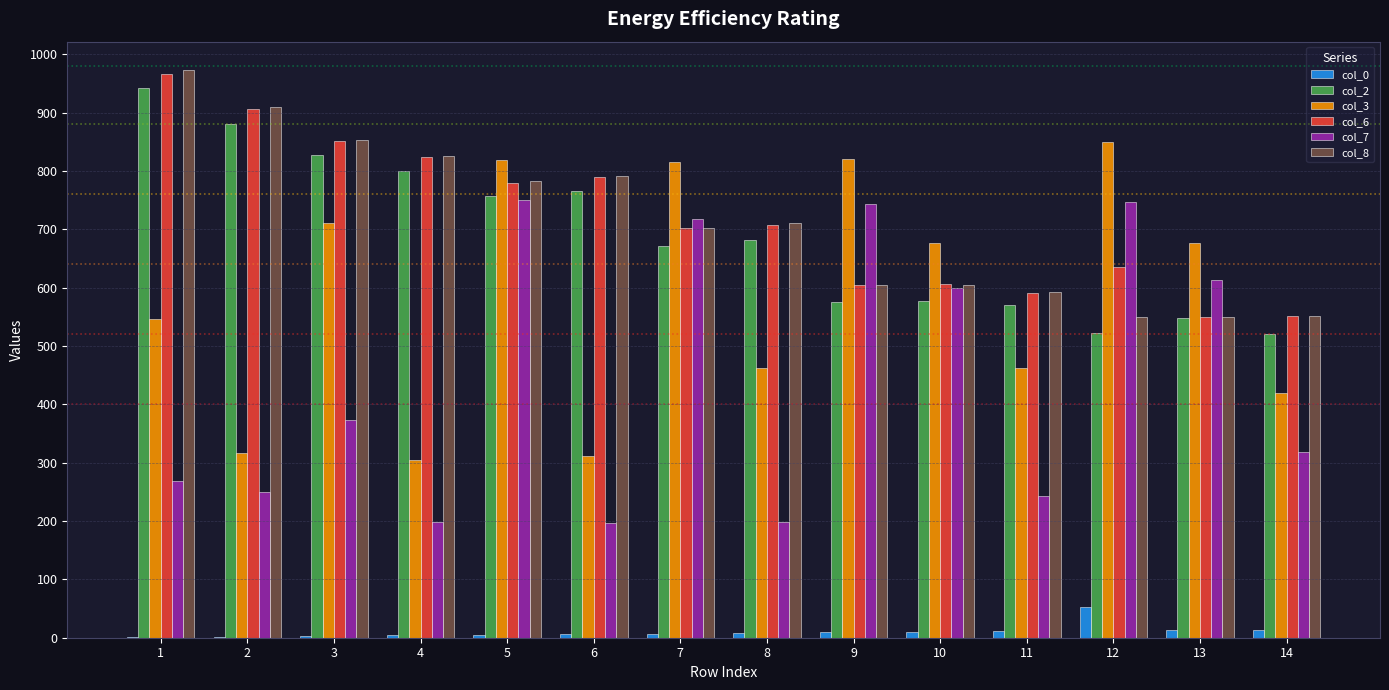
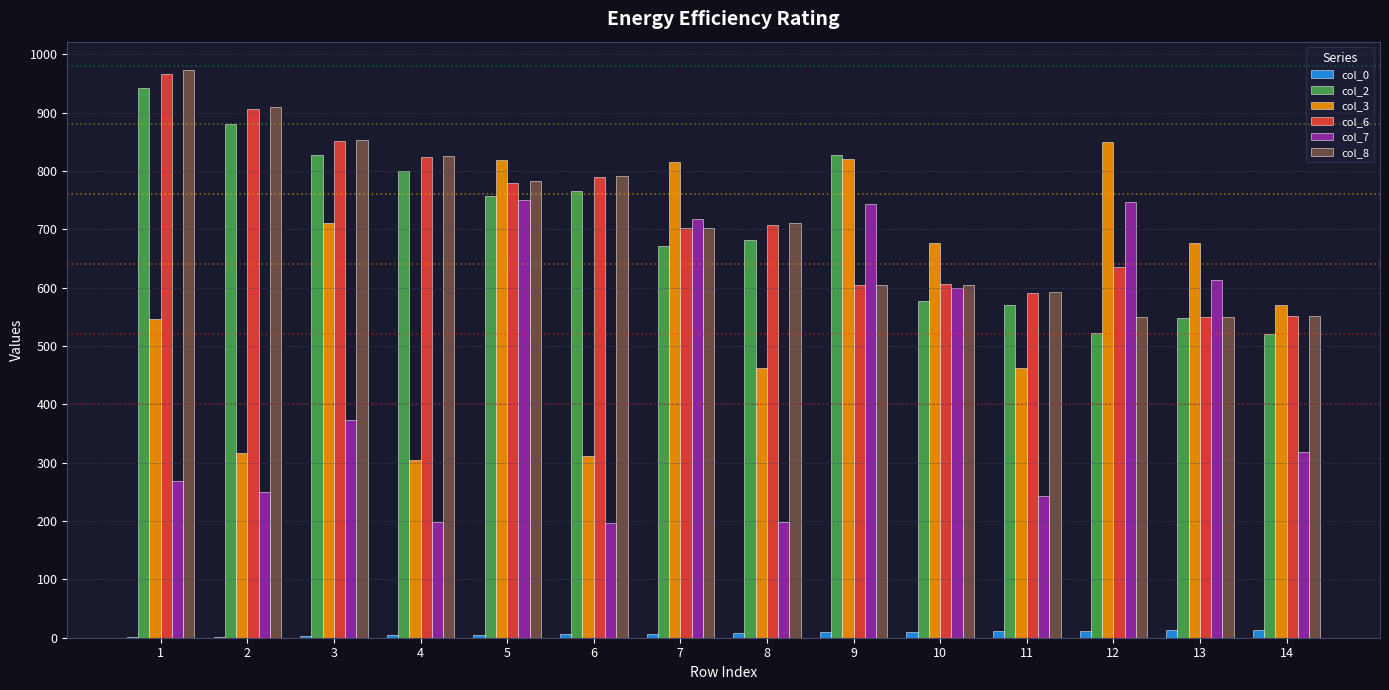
col_2, 9: 580 -> 830
col_0, 12: 50 -> 10
col_3, 14: 420 -> 570
